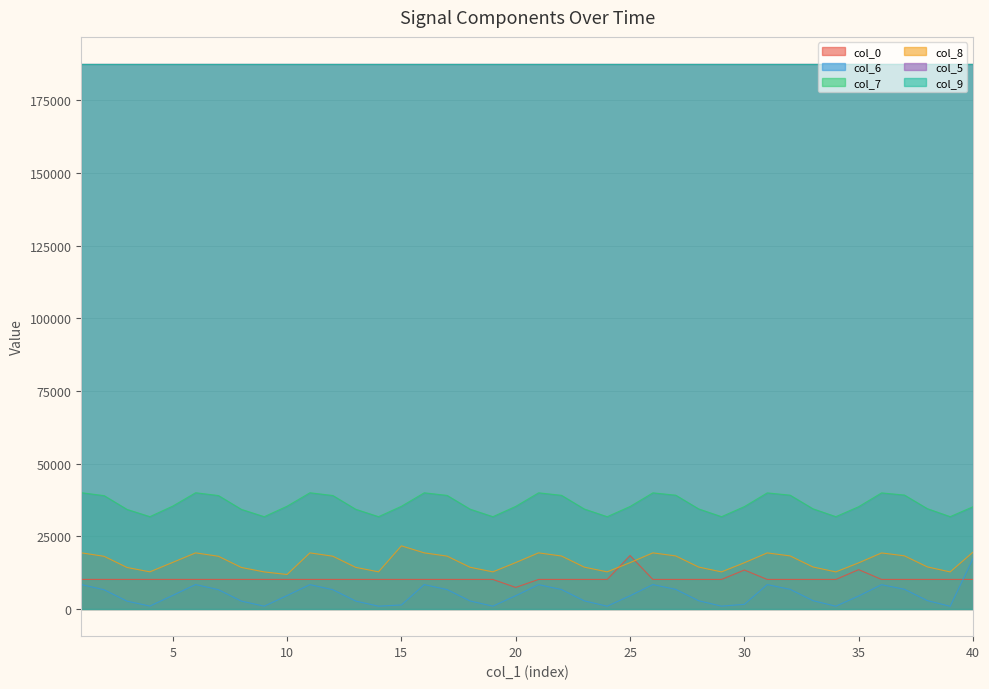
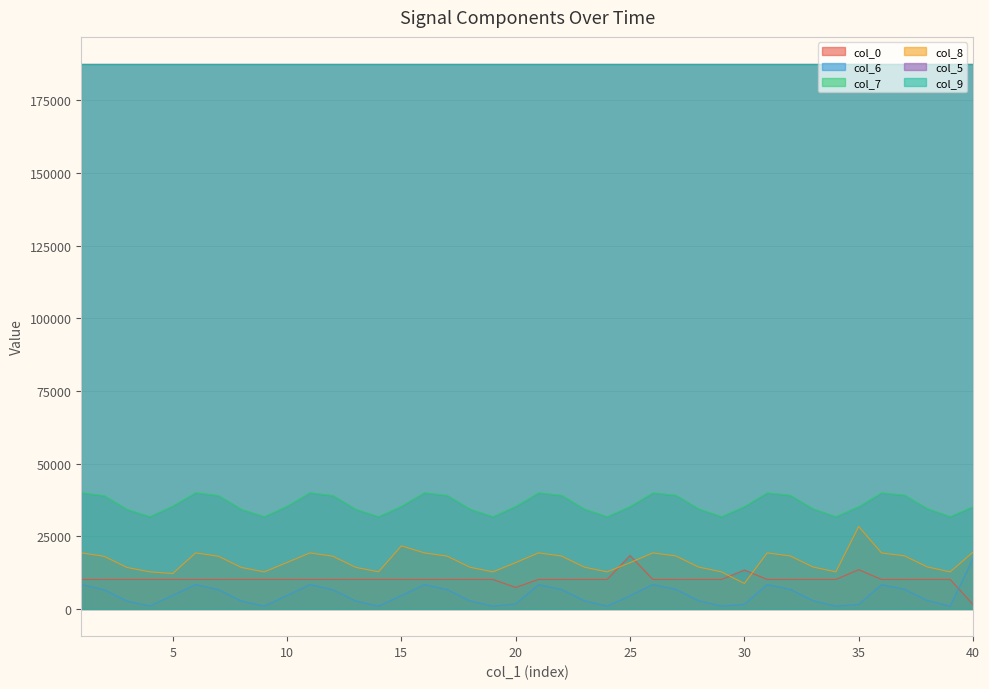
col_8, 5: 16000 -> 12000
col_8, 10: 12000 -> 16000
col_6, 15: 1000 -> 5000
col_6, 20: 5000 -> 2000
col_8, 30: 16000 -> 9000
col_6, 35: 4000 -> 2000
col_8, 35: 16000 -> 28000
col_0, 40: 10000 -> 1000
